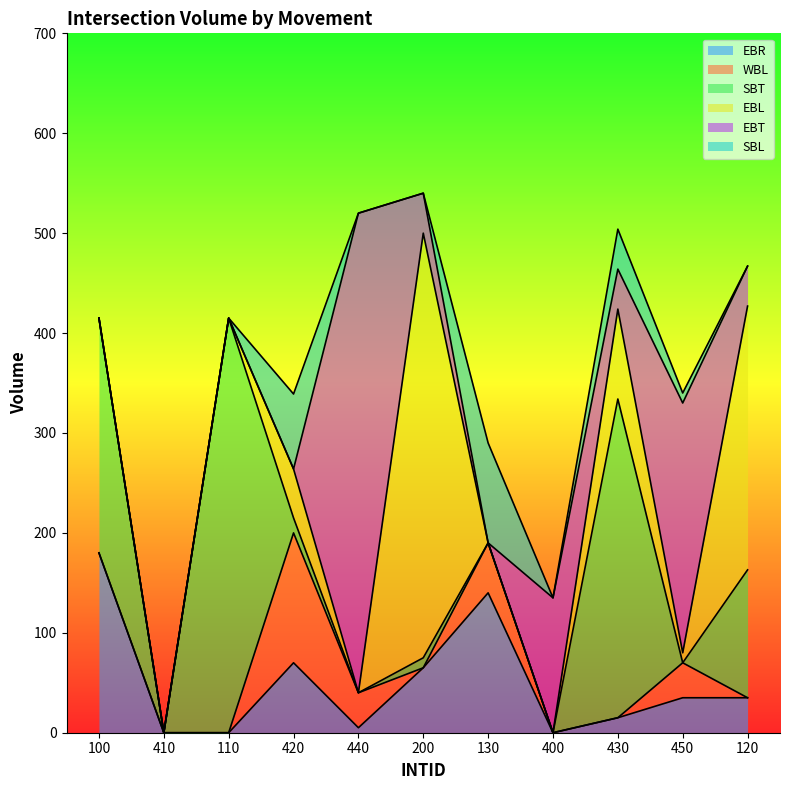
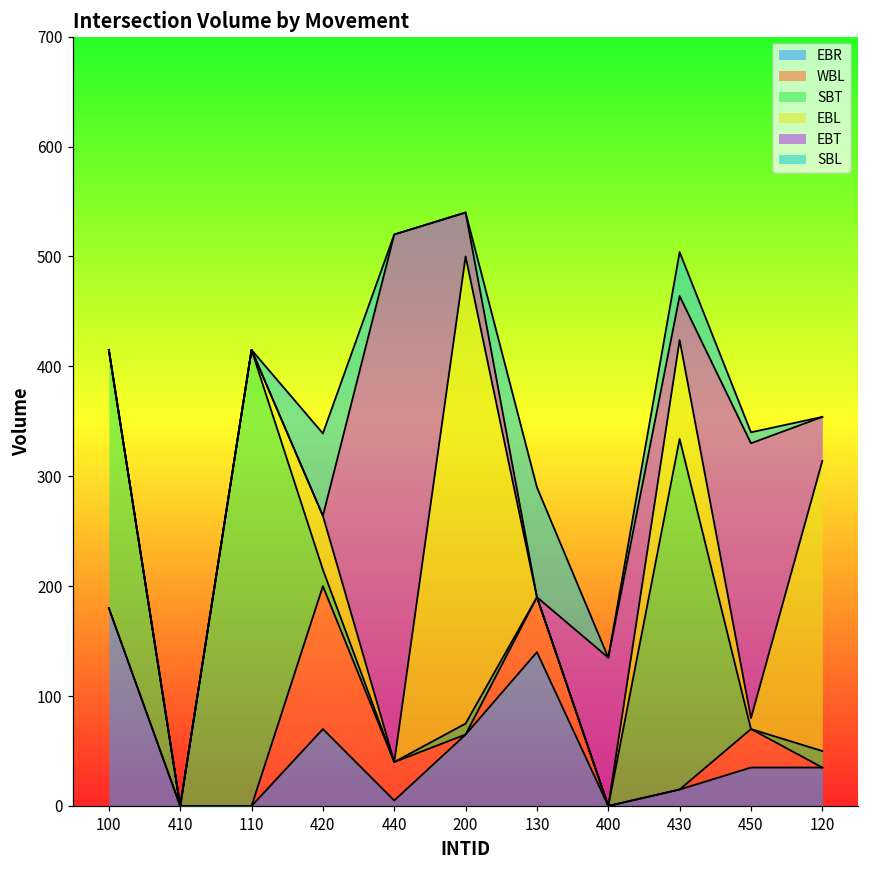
SBT, 120: 130 -> 20
